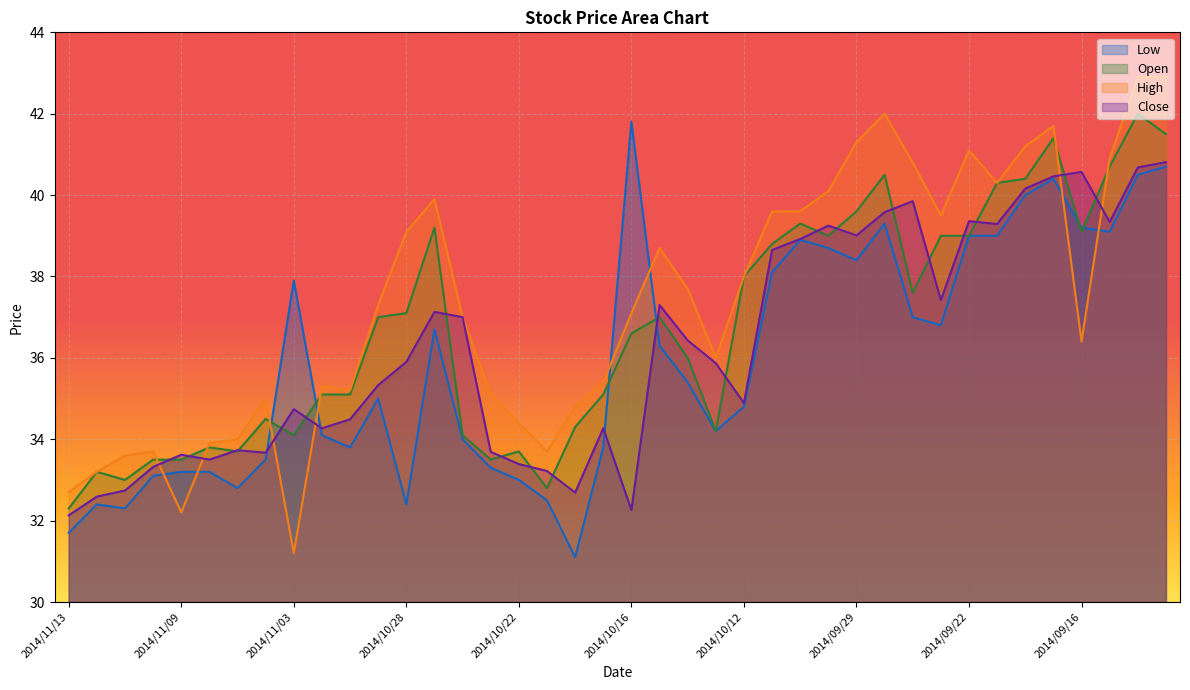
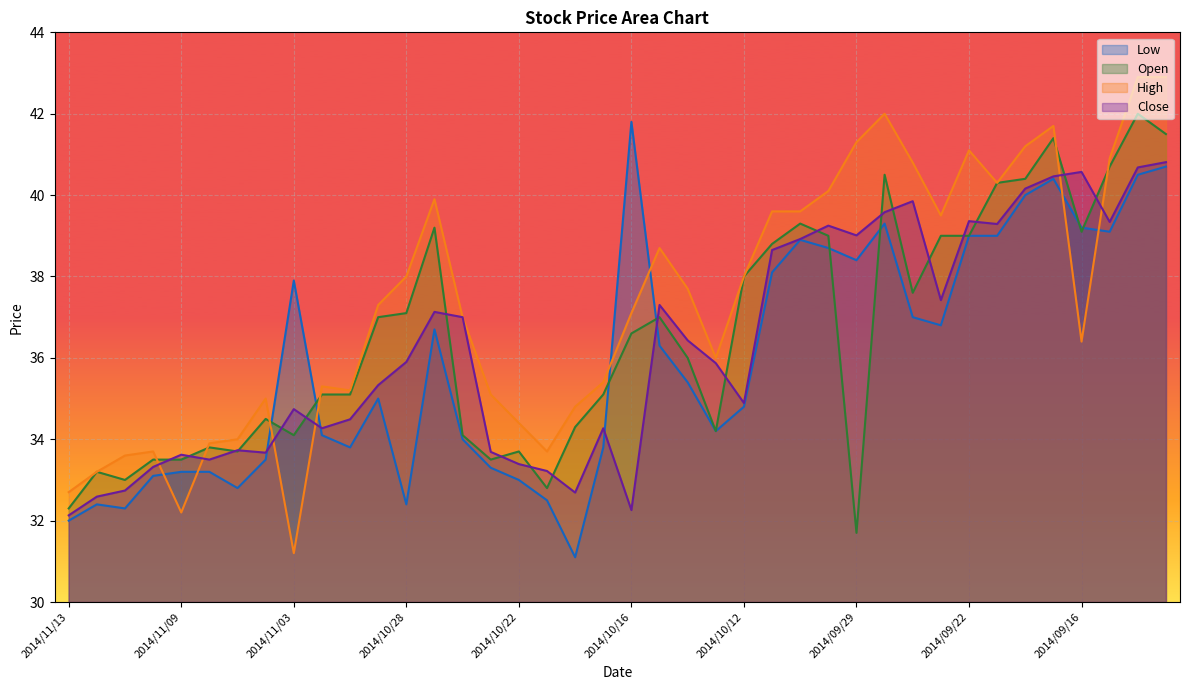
Low, 2014/11/13: 31.7 -> 32.0
High, 2014/10/28: 39.1 -> 38.0
Open, 2014/09/29: 39.6 -> 31.7
